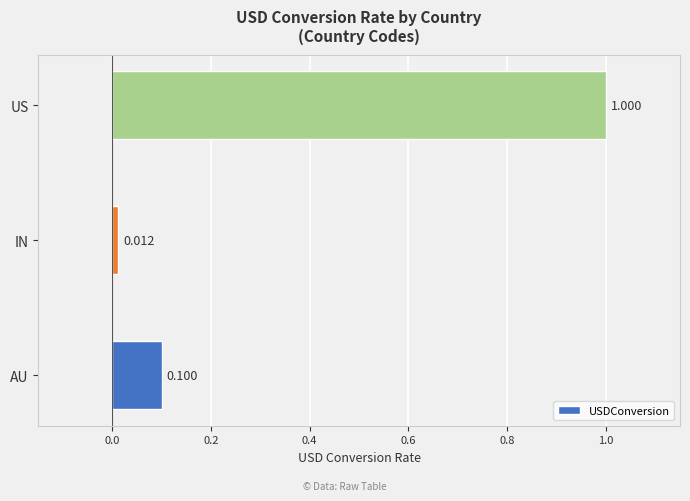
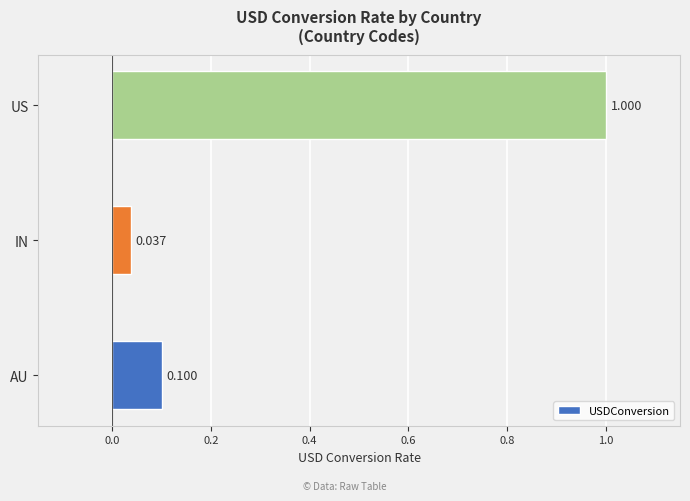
IN: 0.012 -> 0.037
